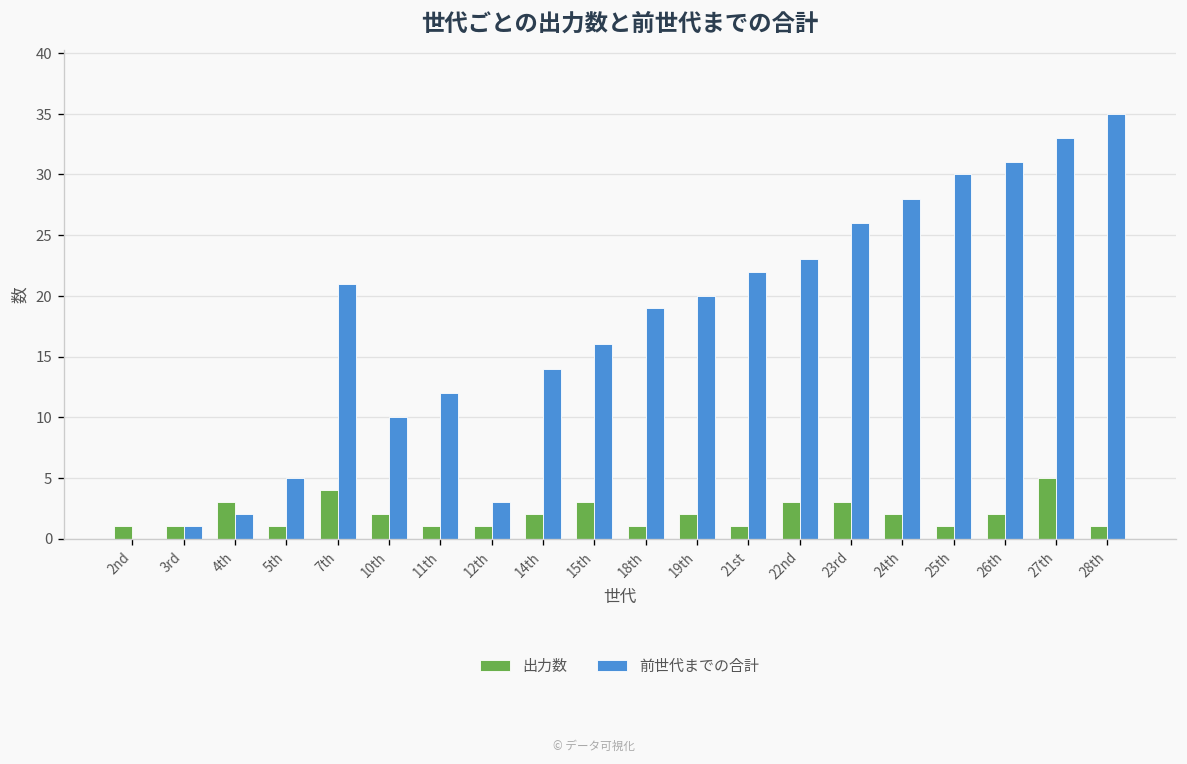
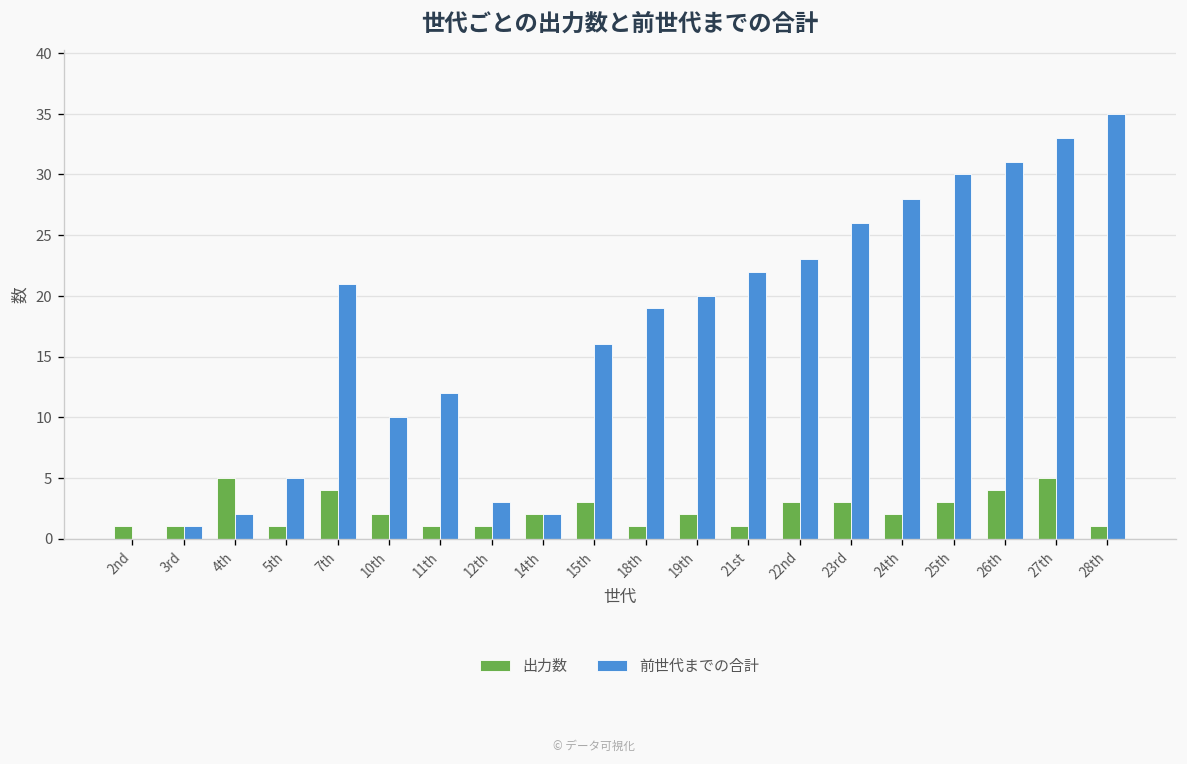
出力数, 4th: 3 -> 5
前世代までの合計, 14th: 14 -> 2
出力数, 25th: 1 -> 3
出力数, 26th: 2 -> 4
